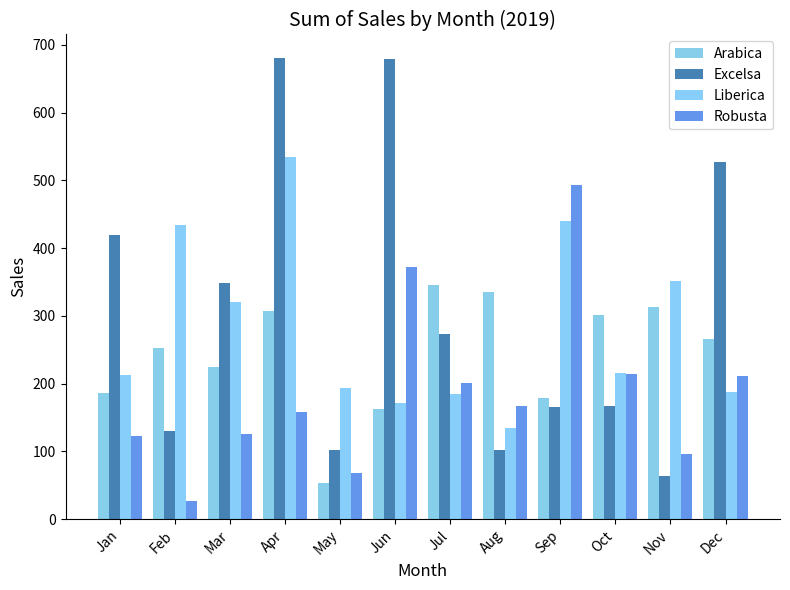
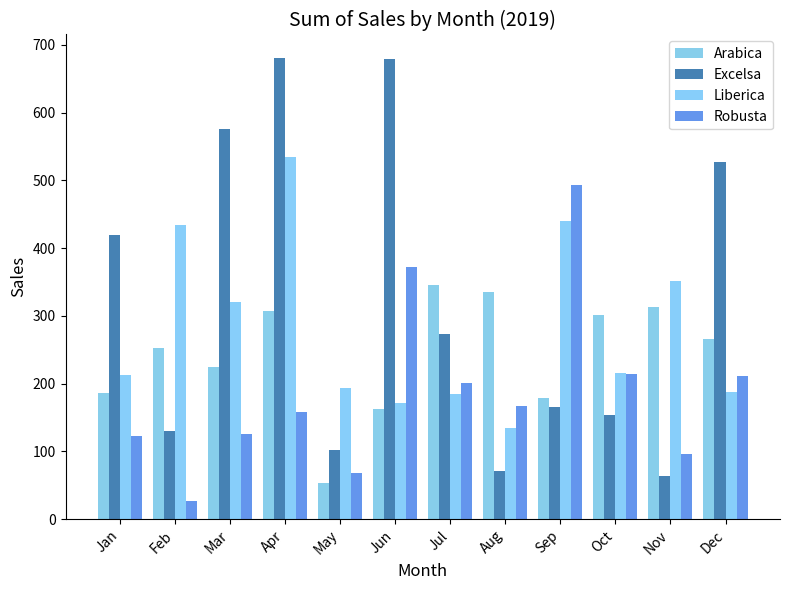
Excelsa, Mar: 350 -> 580
Excelsa, Aug: 100 -> 70
Excelsa, Oct: 170 -> 150
